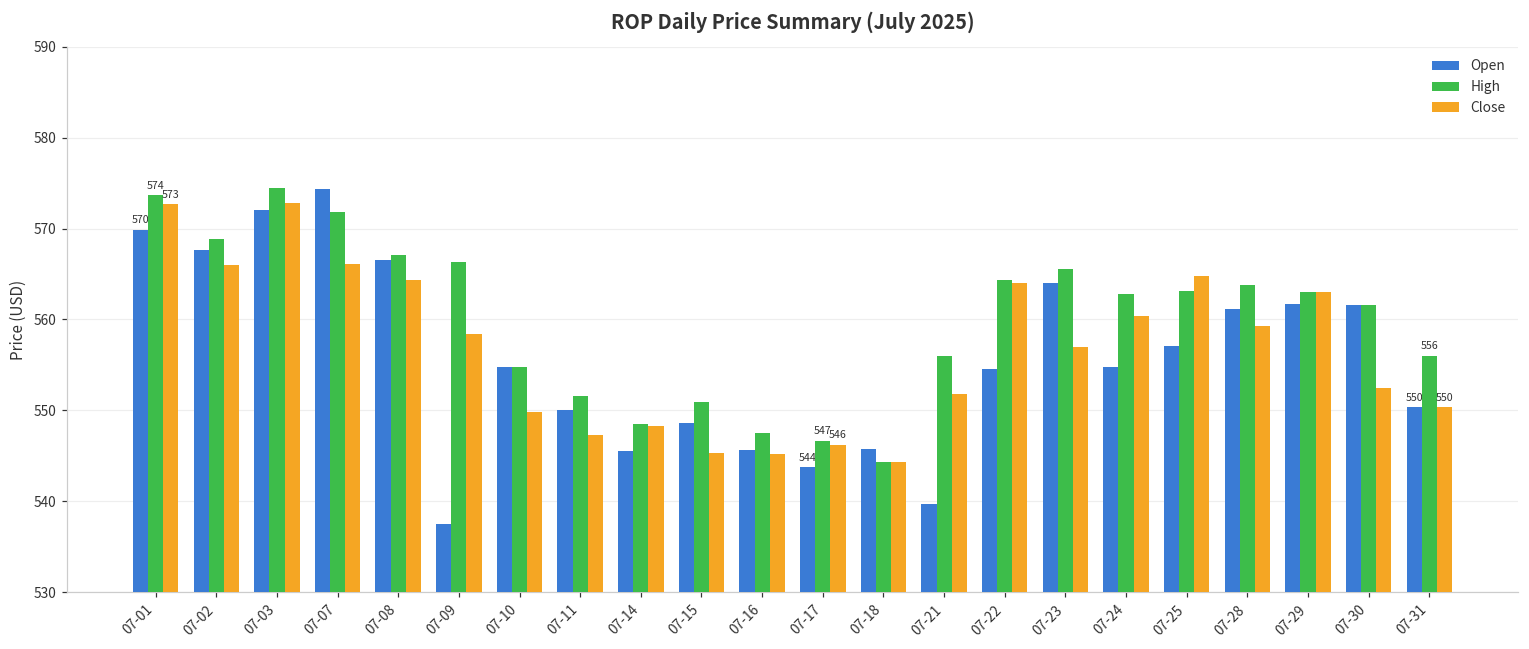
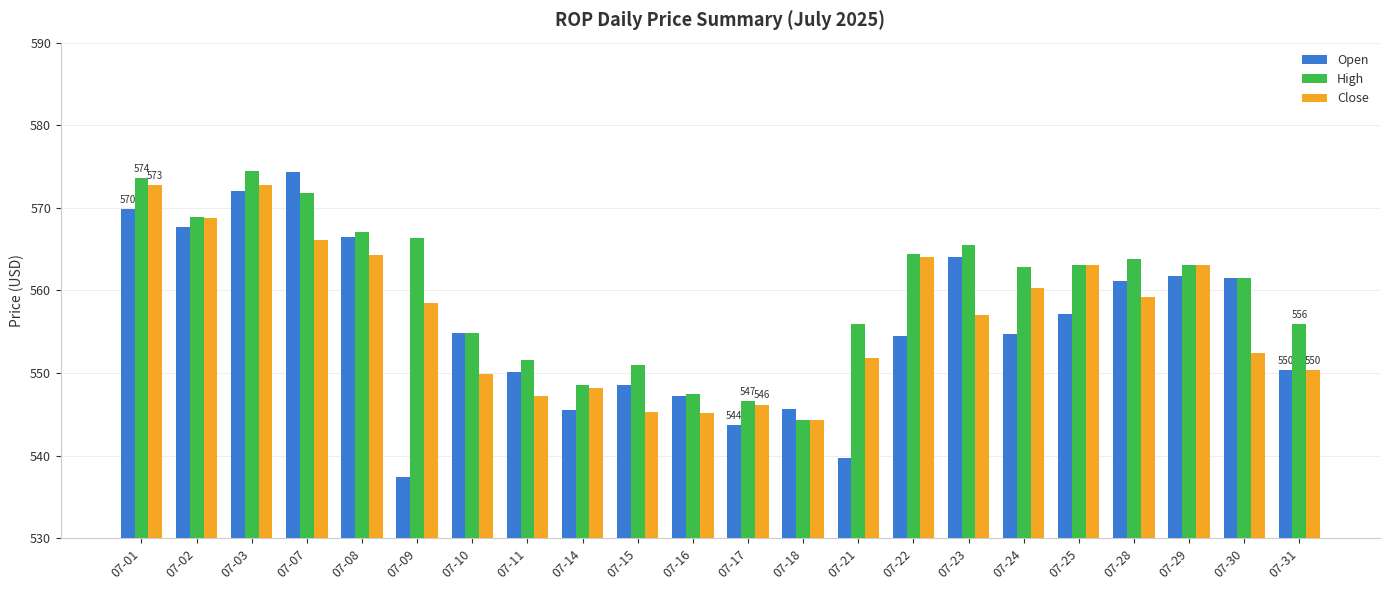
Close, 07-02: 566 -> 569
Open, 07-16: 546 -> 547
Close, 07-25: 565 -> 563
